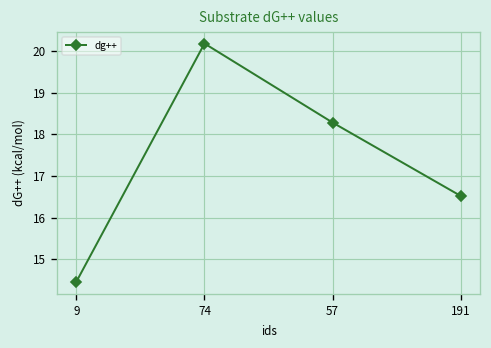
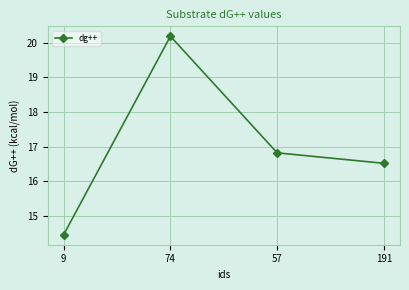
57: 18.3 -> 16.8
